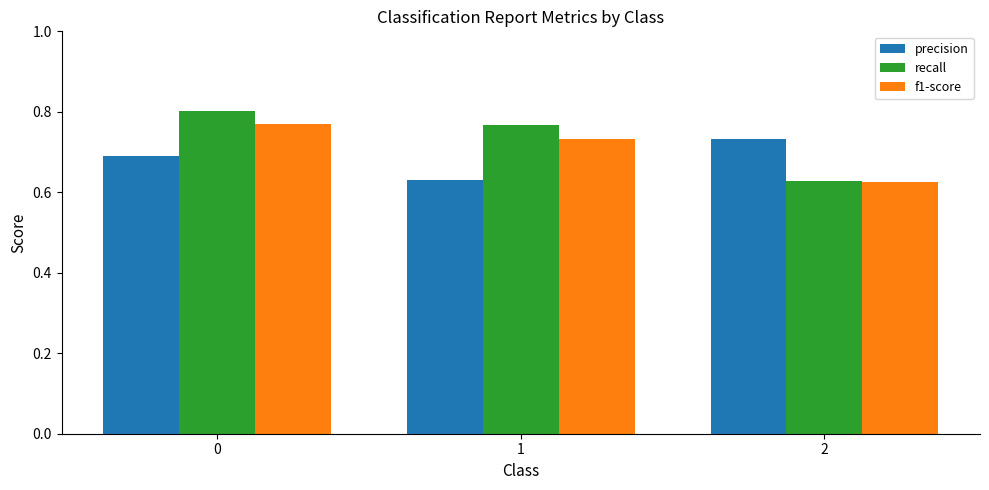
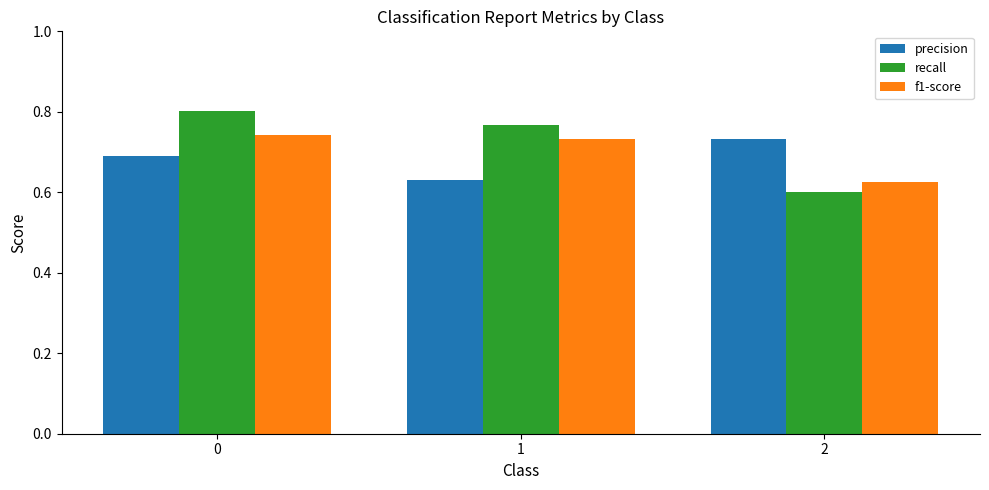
f1-score, 0: 0.77 -> 0.74
recall, 2: 0.63 -> 0.60
